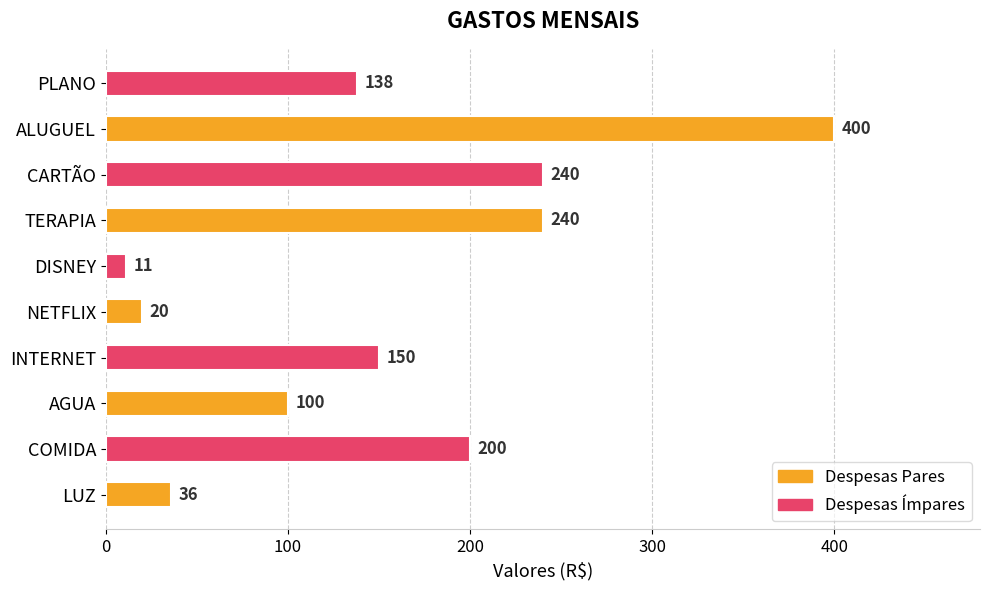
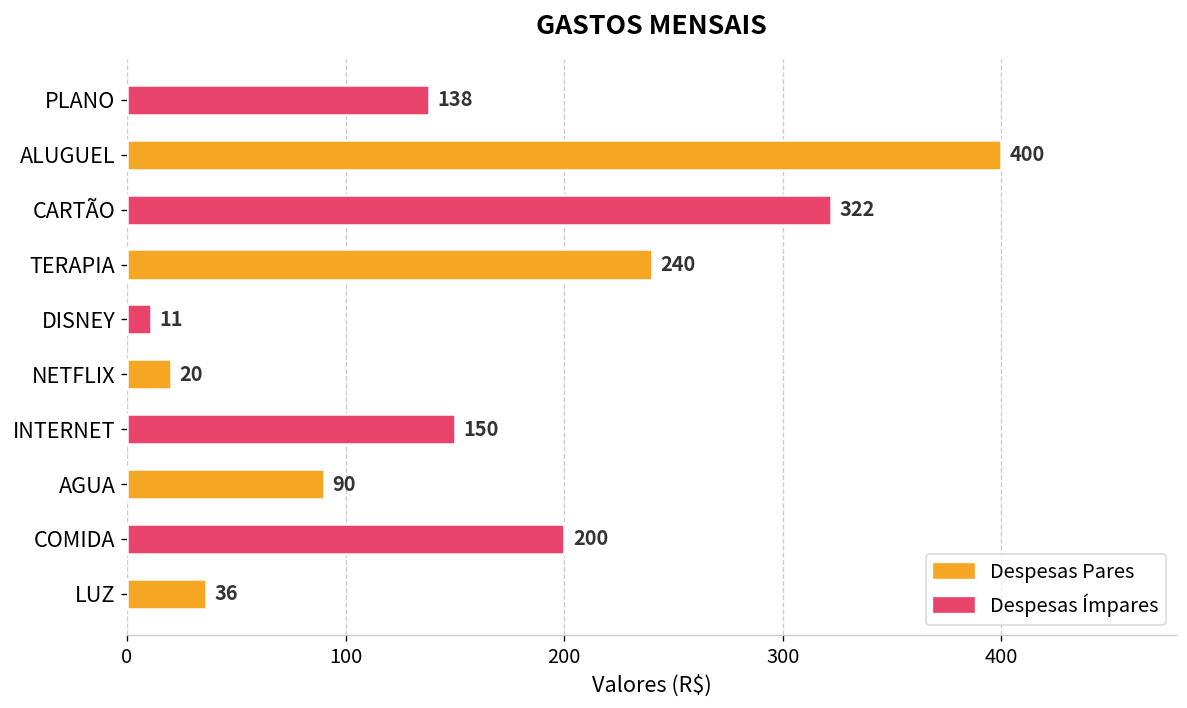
CARTÃO: 240 -> 322
AGUA: 100 -> 90
